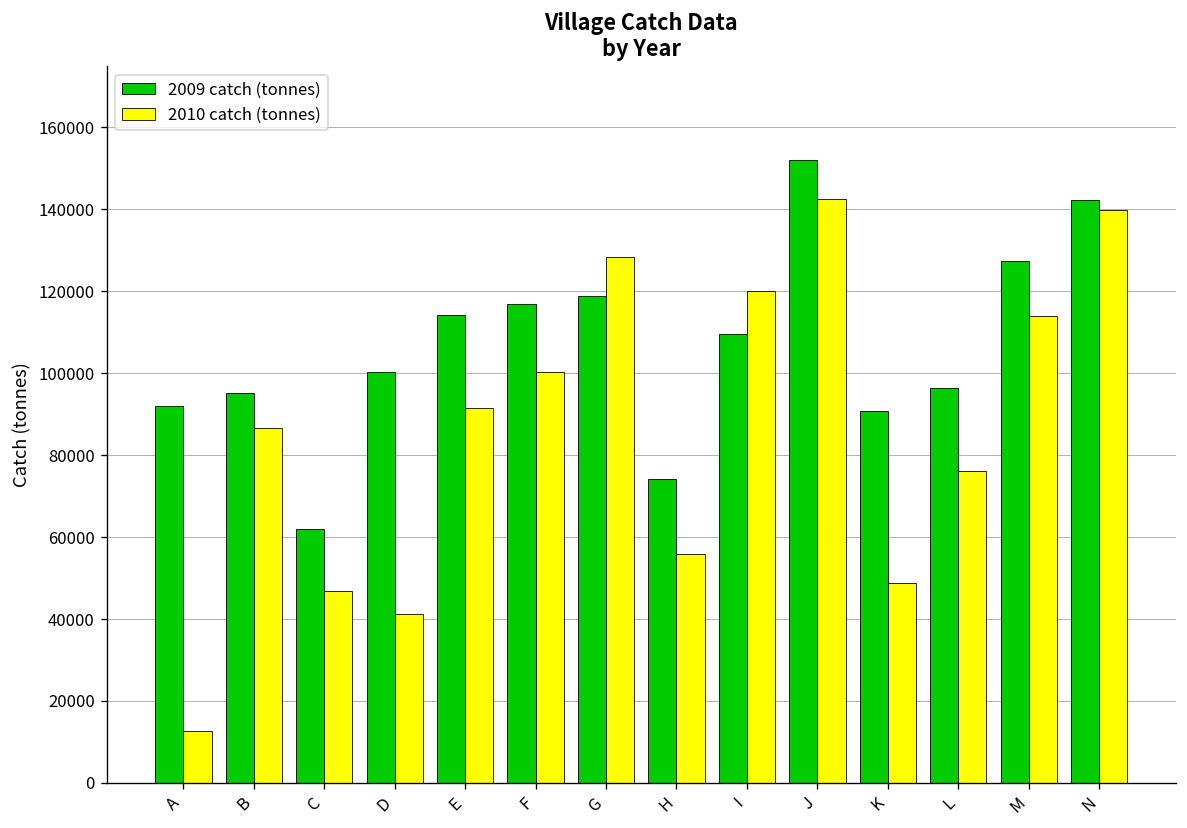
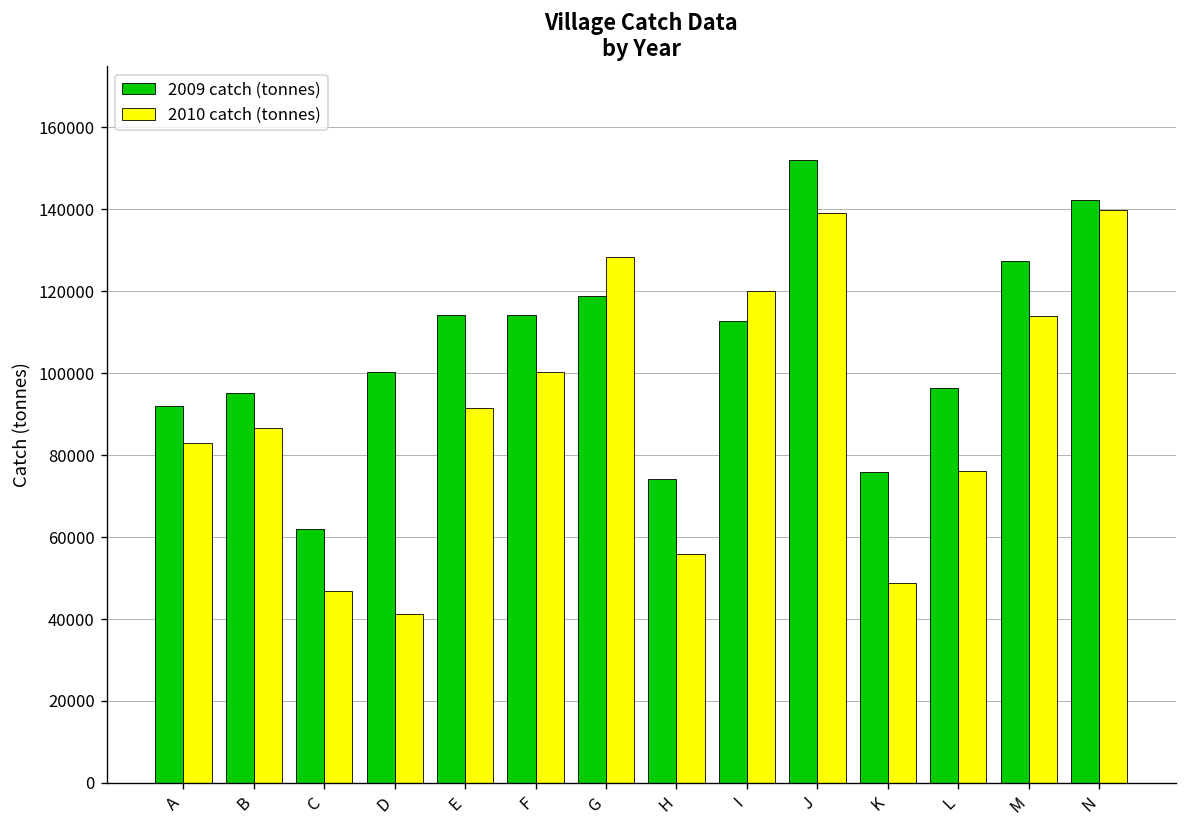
2010 catch (tonnes), A: 13000 -> 83000
2009 catch (tonnes), F: 117000 -> 114000
2009 catch (tonnes), I: 110000 -> 113000
2010 catch (tonnes), J: 142000 -> 139000
2009 catch (tonnes), K: 91000 -> 76000
